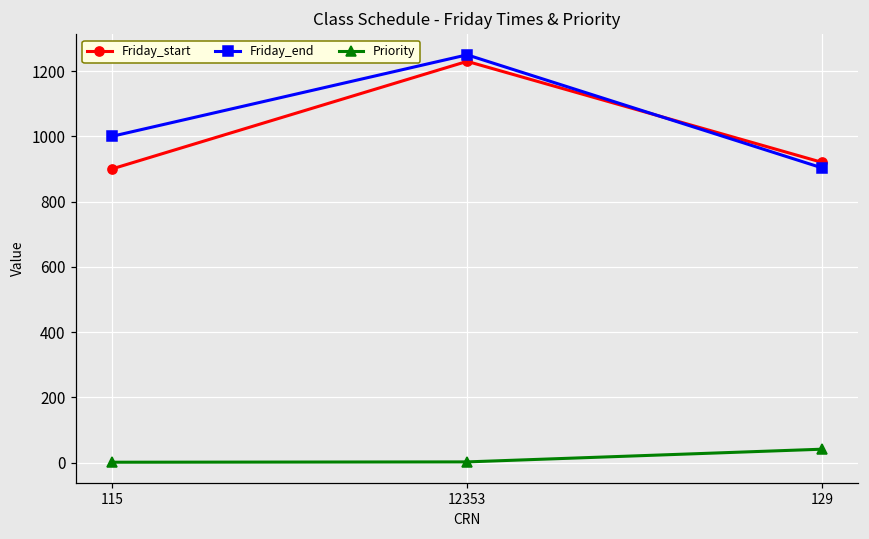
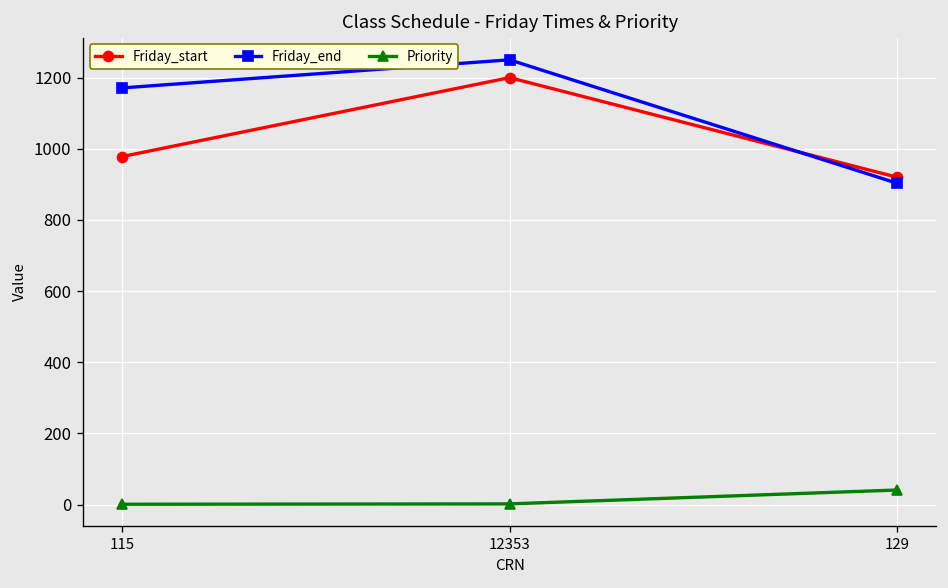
Friday_start, 115: 900 -> 980
Friday_end, 115: 1000 -> 1170
Friday_start, 12353: 1230 -> 1200
